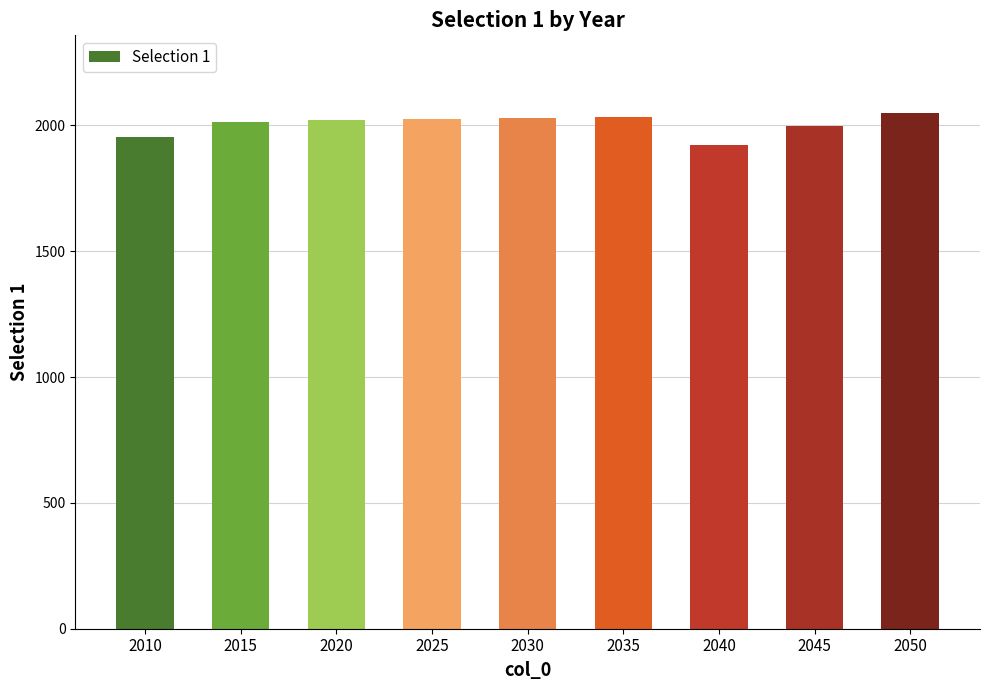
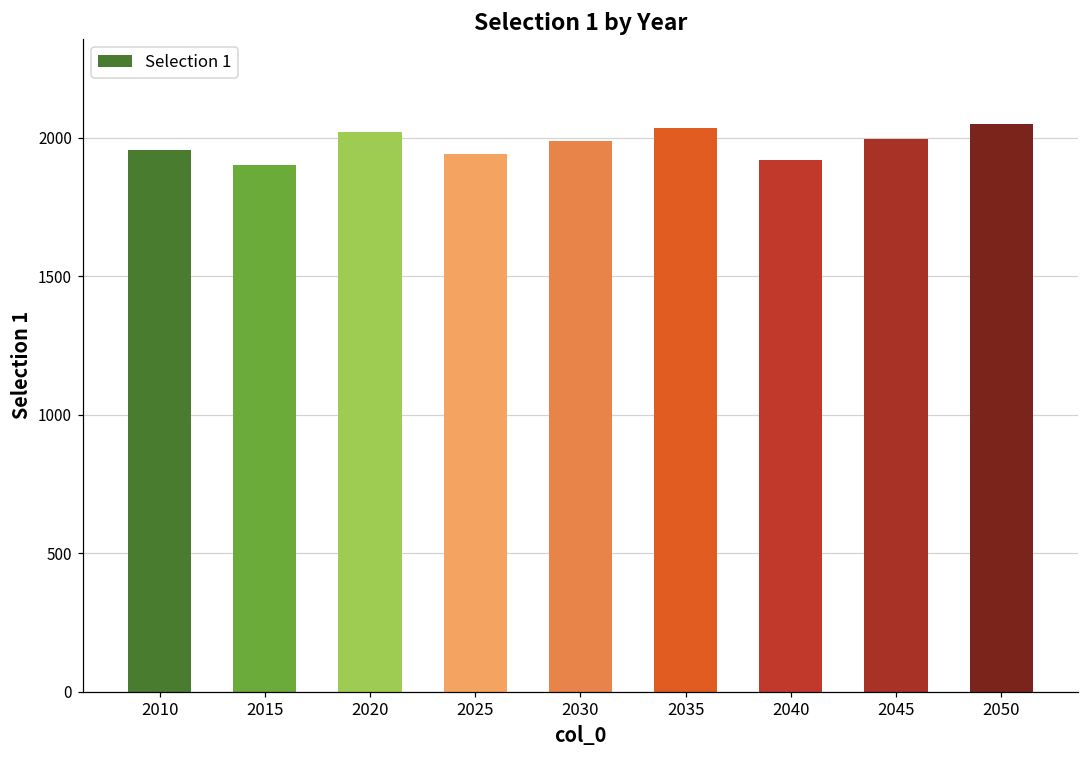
2015: 2020 -> 1900
2025: 2030 -> 1940
2030: 2030 -> 1990
